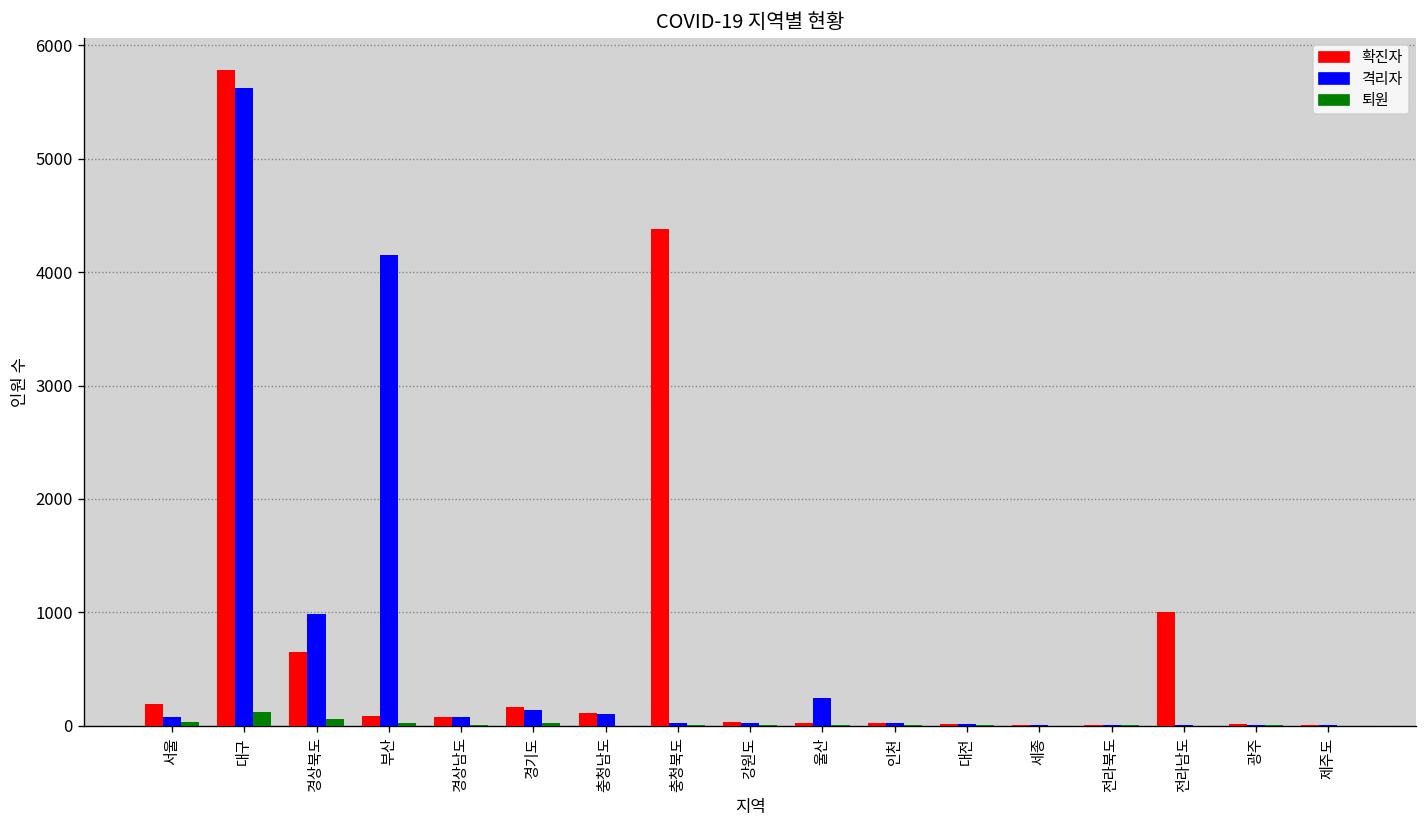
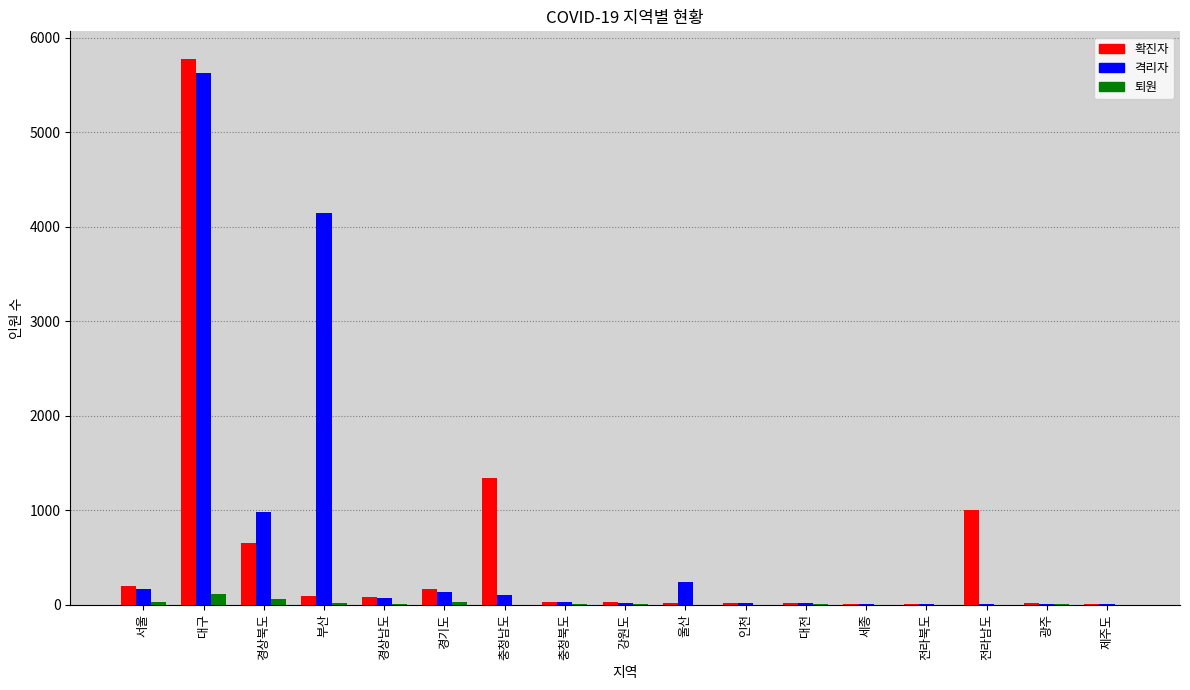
격리자, 서울: 100 -> 200
확진자, 충청남도: 100 -> 1300
확진자, 충청북도: 4400 -> 0
